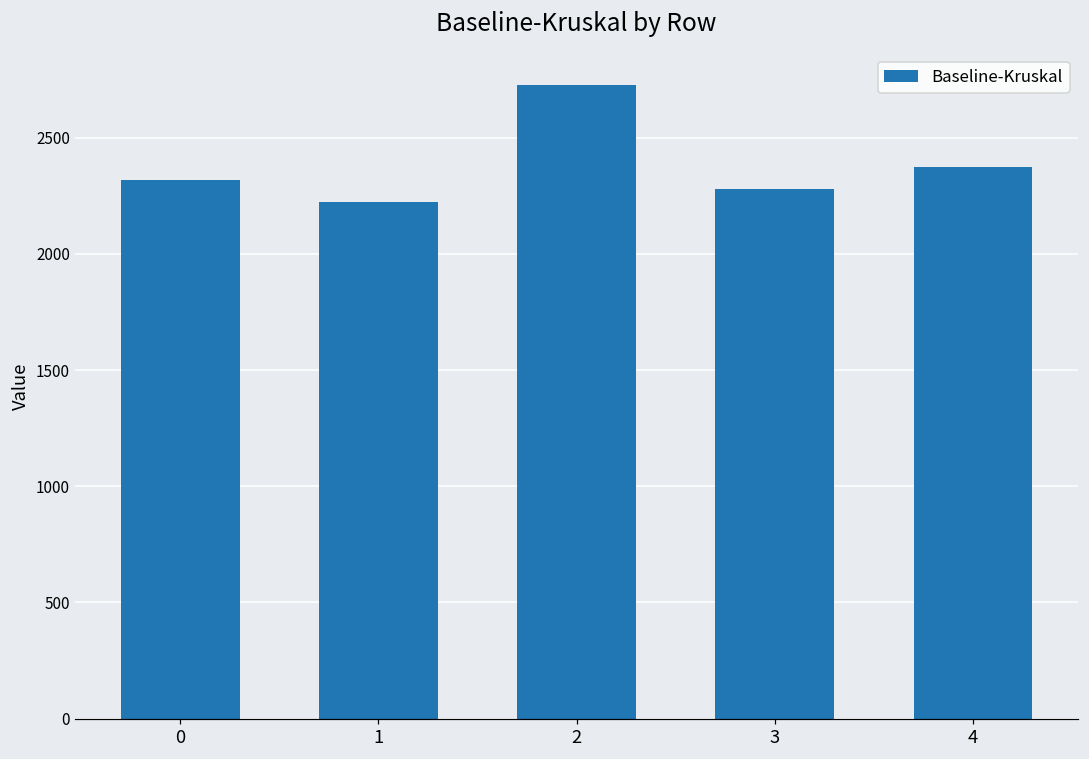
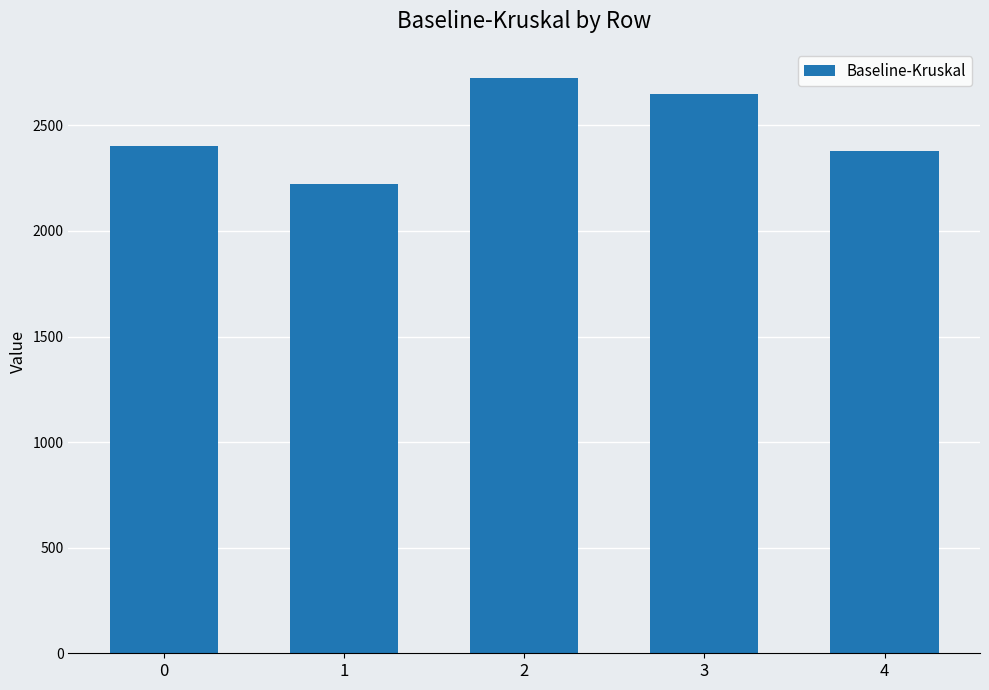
0: 2320 -> 2400
3: 2280 -> 2650
